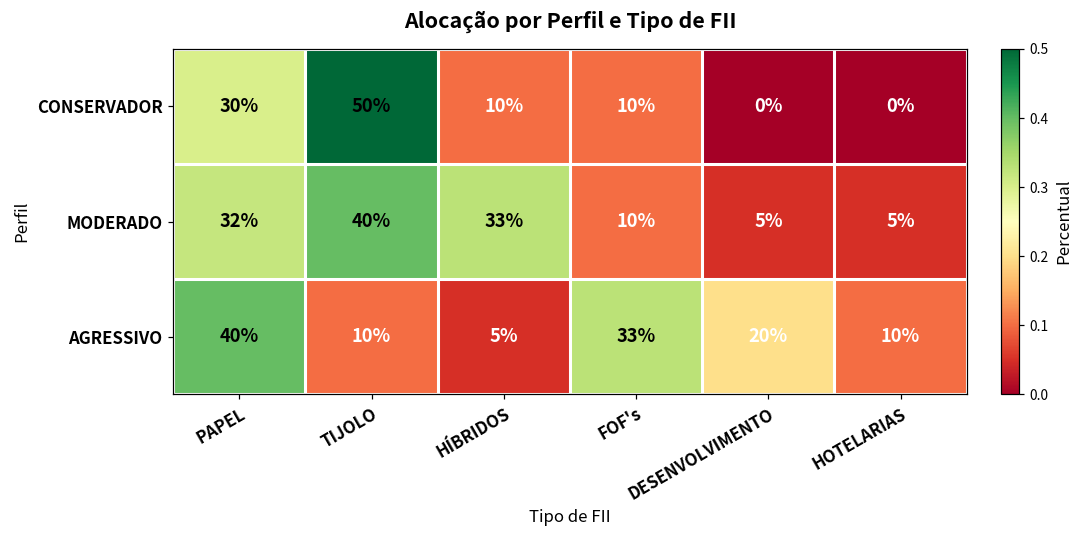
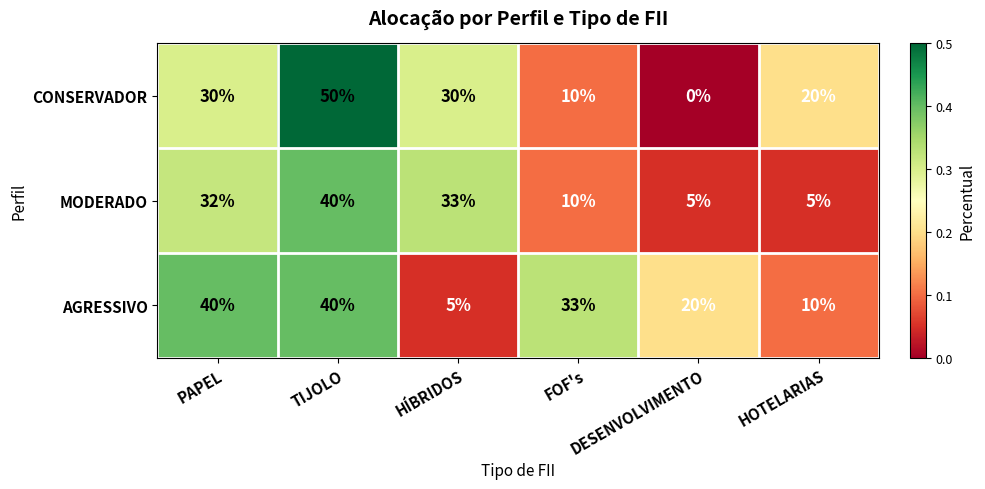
CONSERVADOR, HÍBRIDOS: 10% -> 30%
CONSERVADOR, HOTELARIAS: 0% -> 20%
AGRESSIVO, TIJOLO: 10% -> 40%
